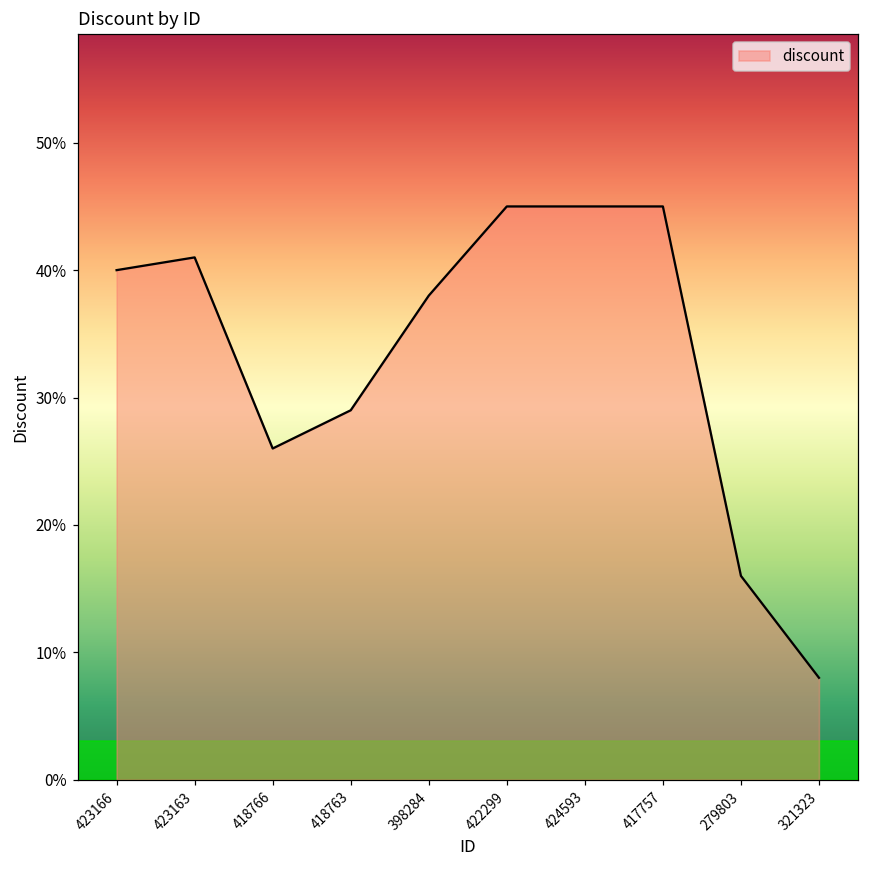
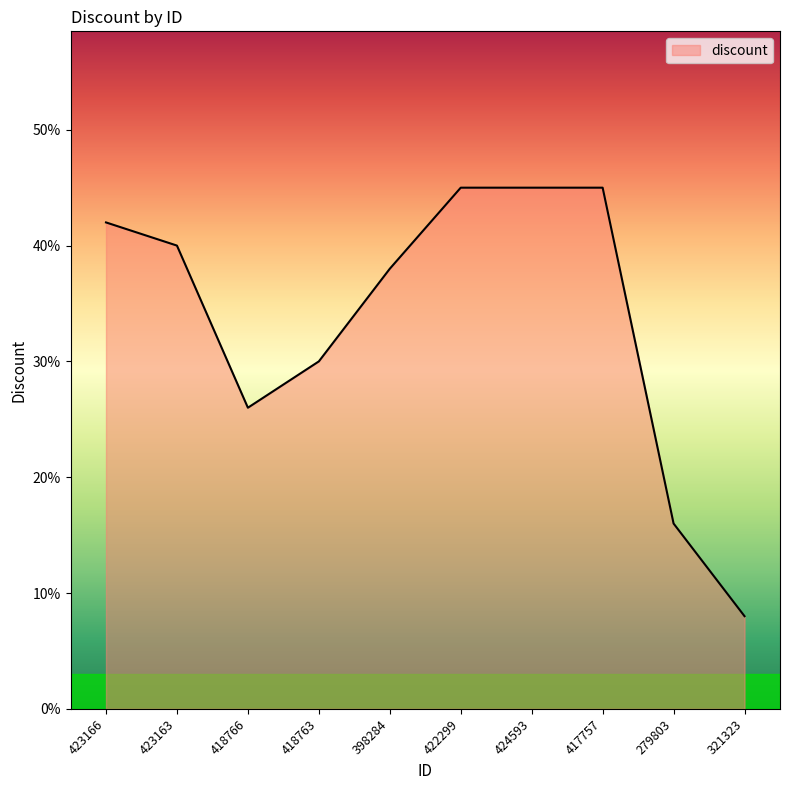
423166: 40% -> 42%
423163: 41% -> 40%
418763: 29% -> 30%
